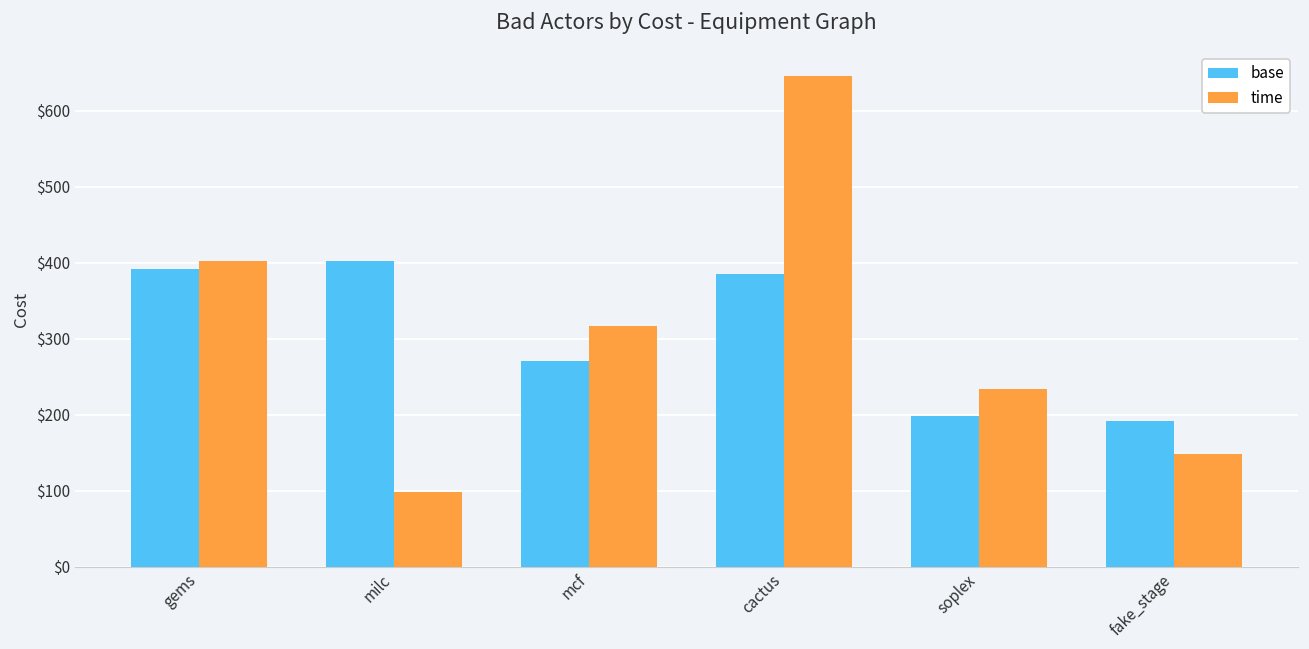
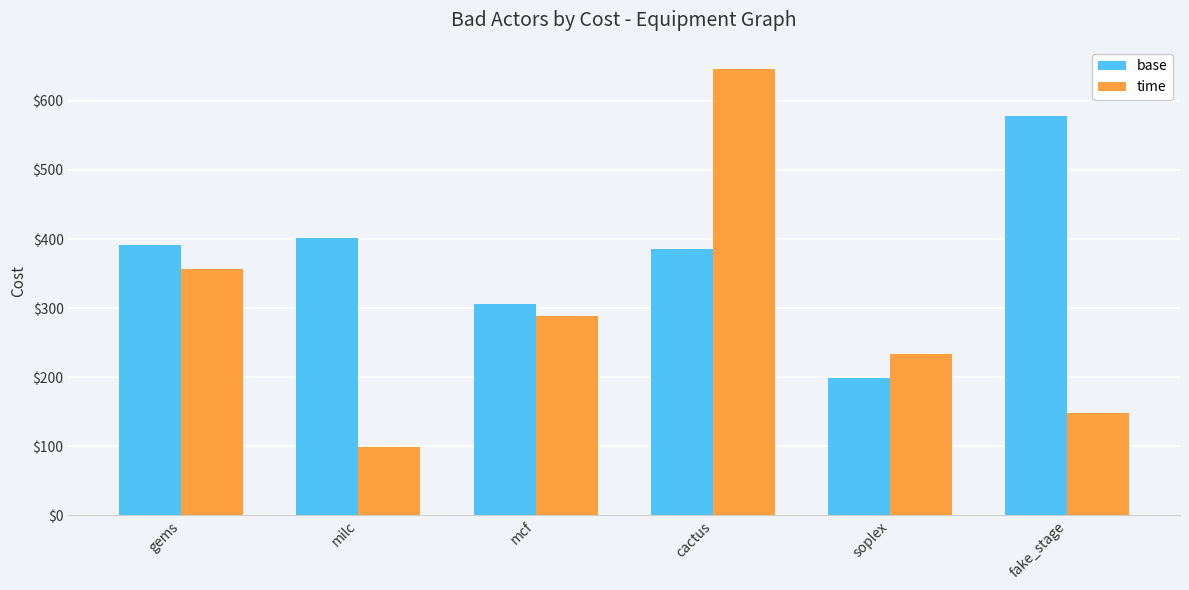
time, gems: $400 -> $360
base, mcf: $270 -> $310
time, mcf: $320 -> $290
base, fake_stage: $190 -> $580
